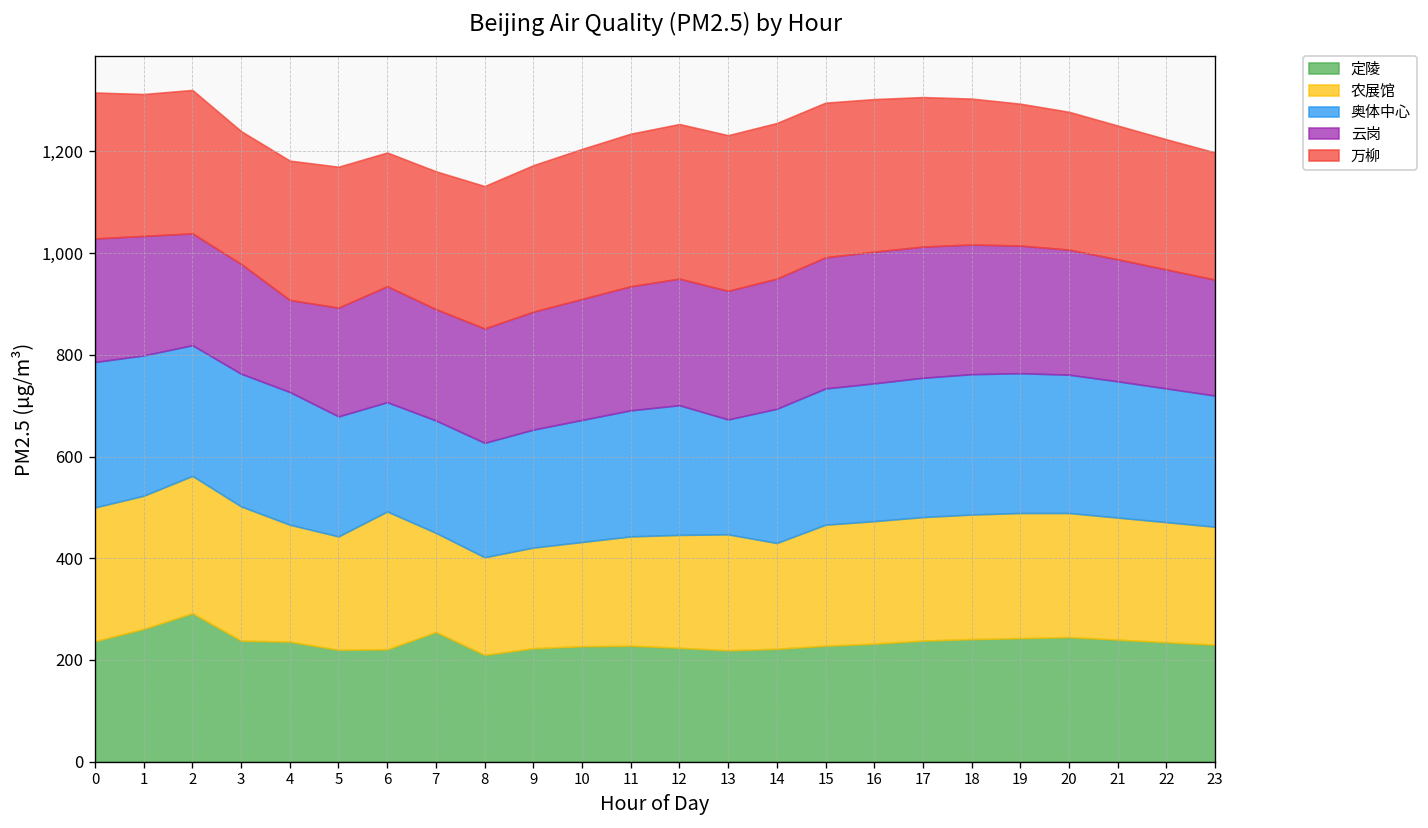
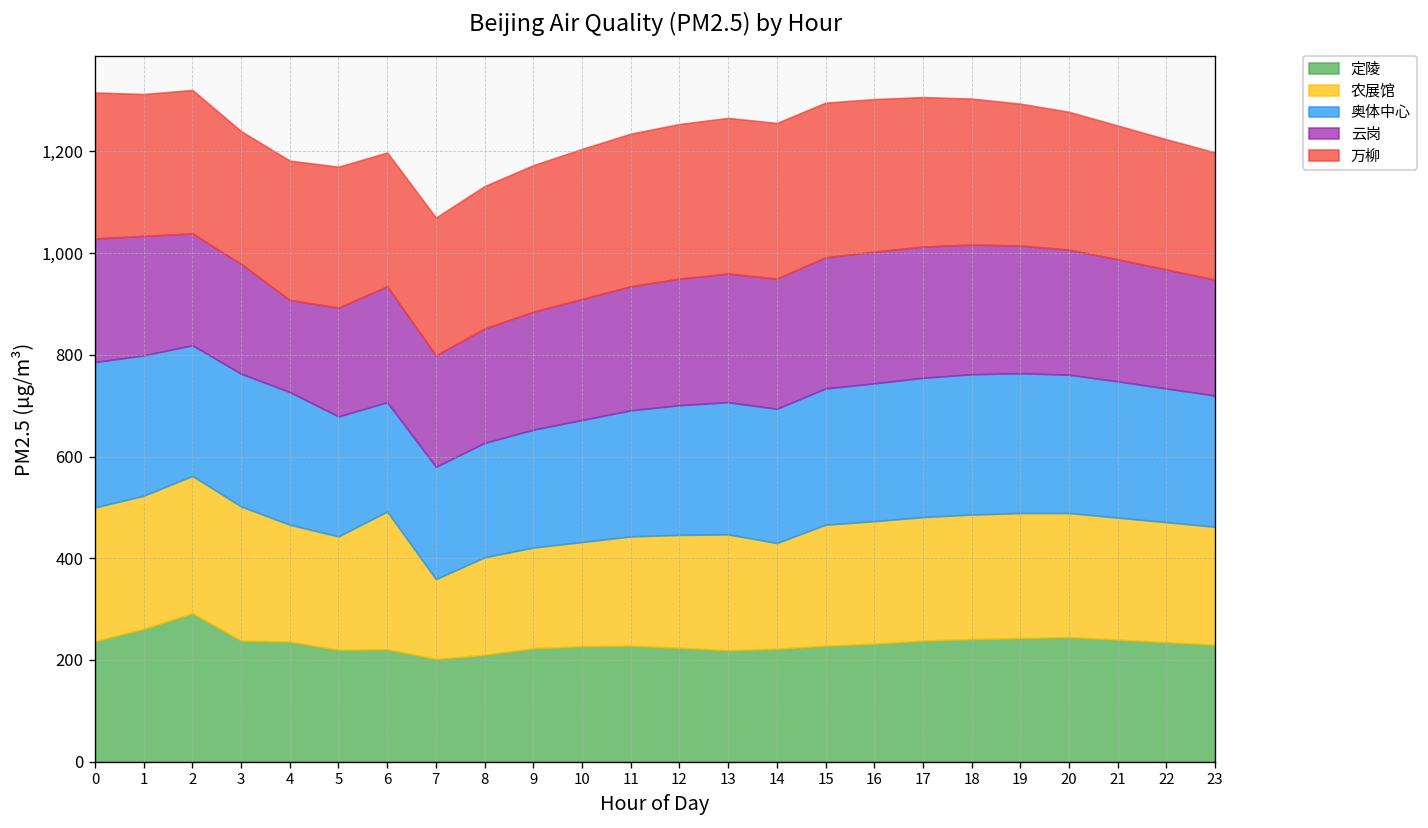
定陵, 7: 260 -> 200
农展馆, 7: 200 -> 160
奥体中心, 13: 230 -> 260
